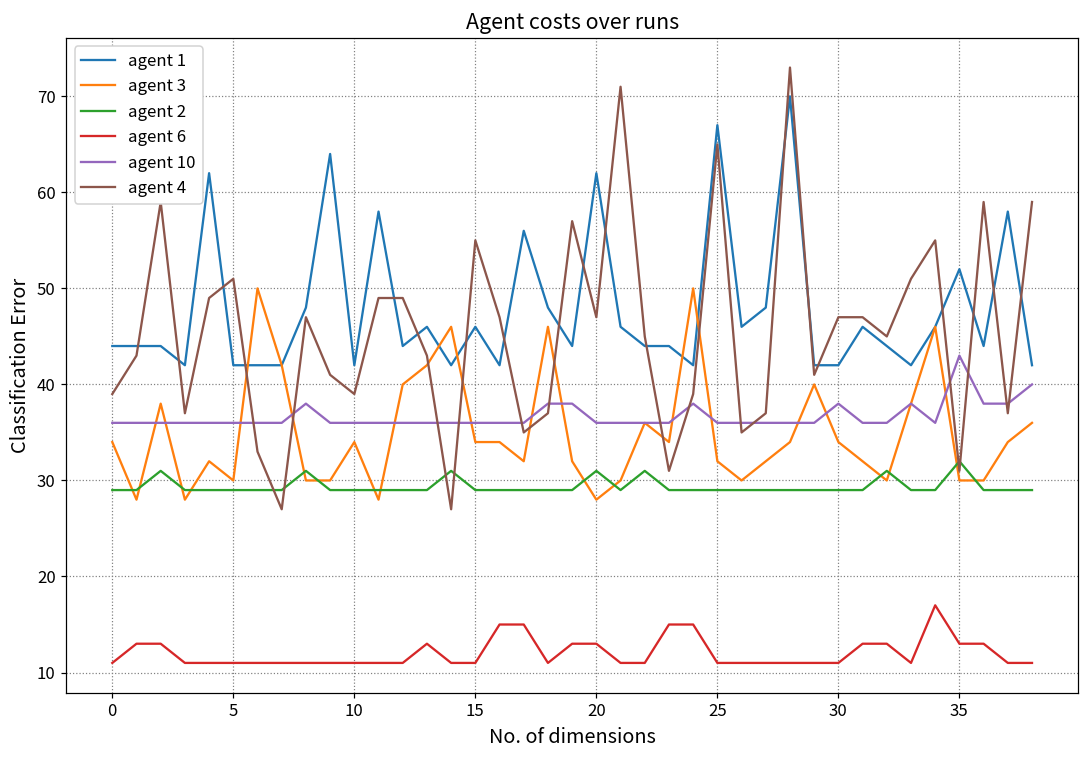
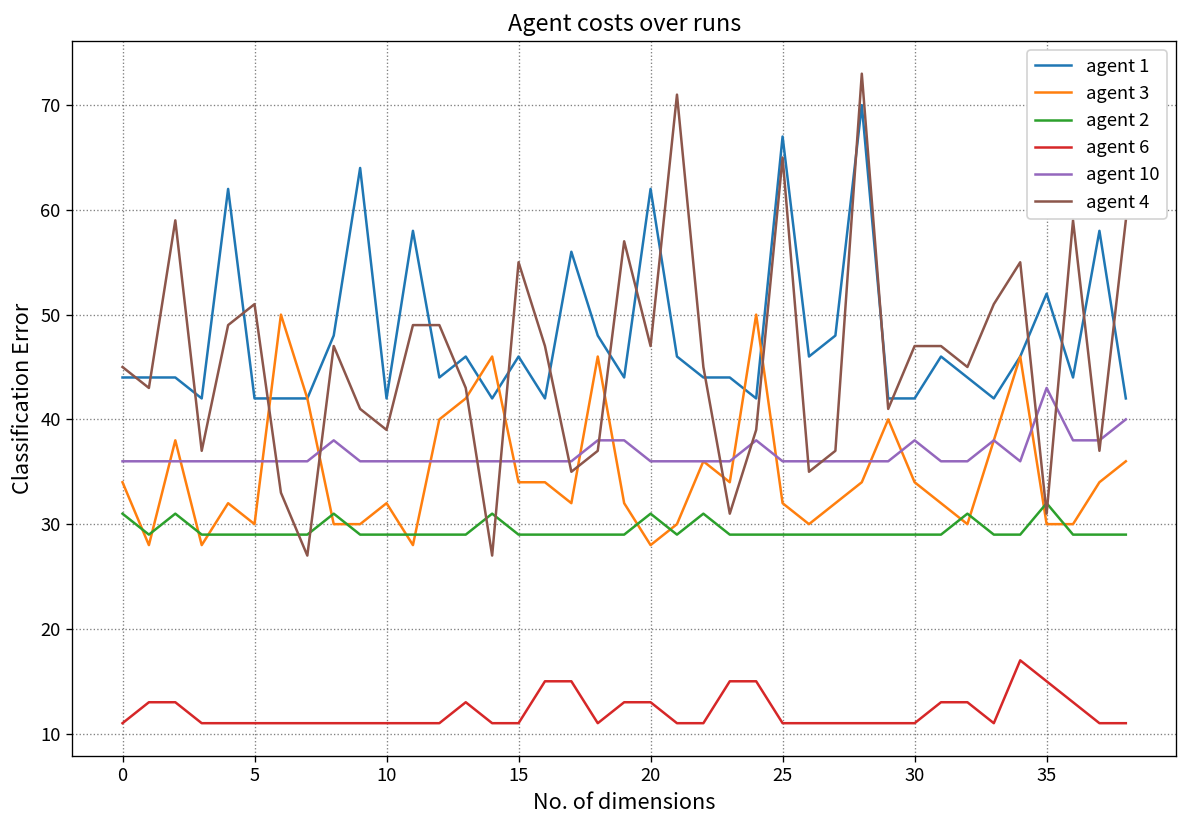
agent 2, 0: 29 -> 31
agent 4, 0: 39 -> 45
agent 3, 10: 34 -> 32
agent 6, 35: 13 -> 15
